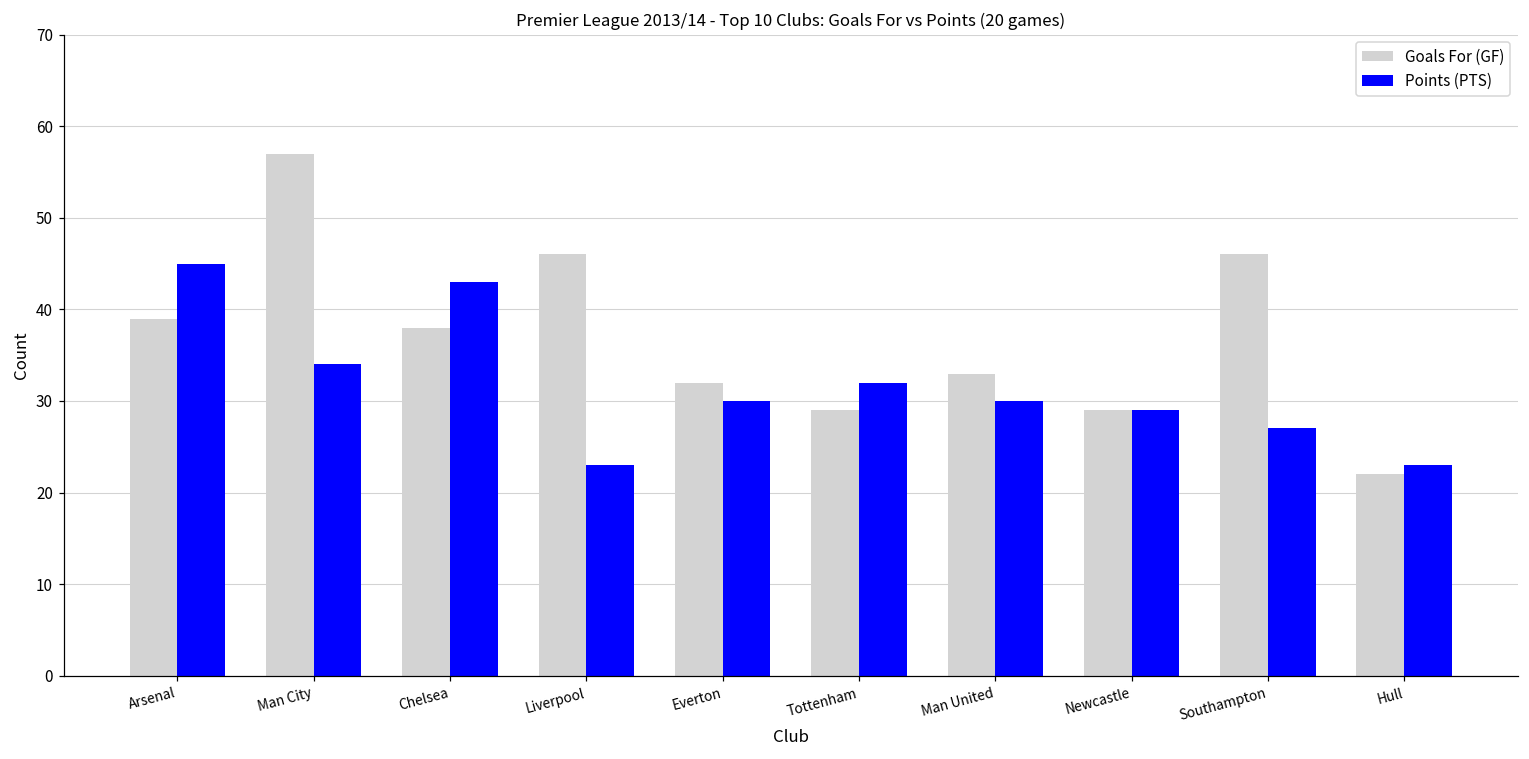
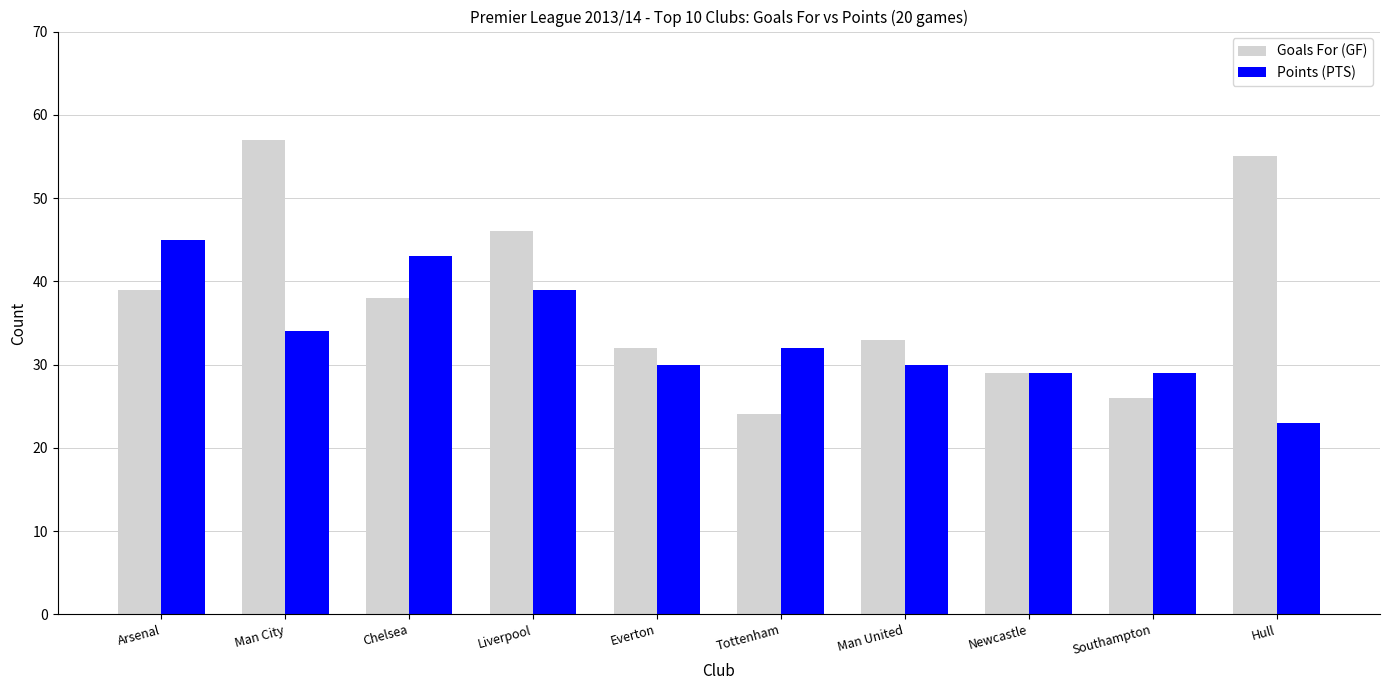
Points (PTS), Liverpool: 23 -> 39
Goals For (GF), Tottenham: 29 -> 24
Goals For (GF), Southampton: 46 -> 26
Points (PTS), Southampton: 27 -> 29
Goals For (GF), Hull: 22 -> 55
